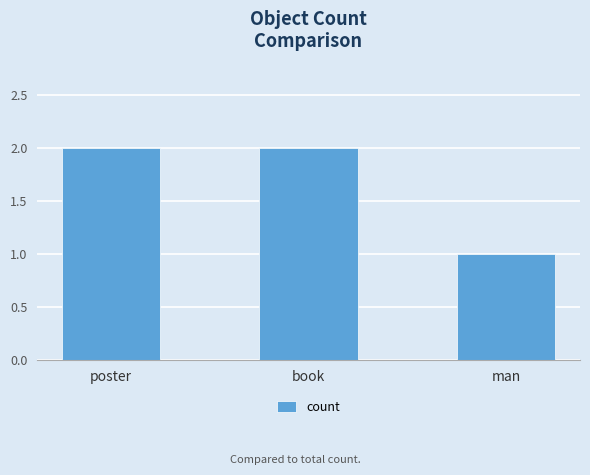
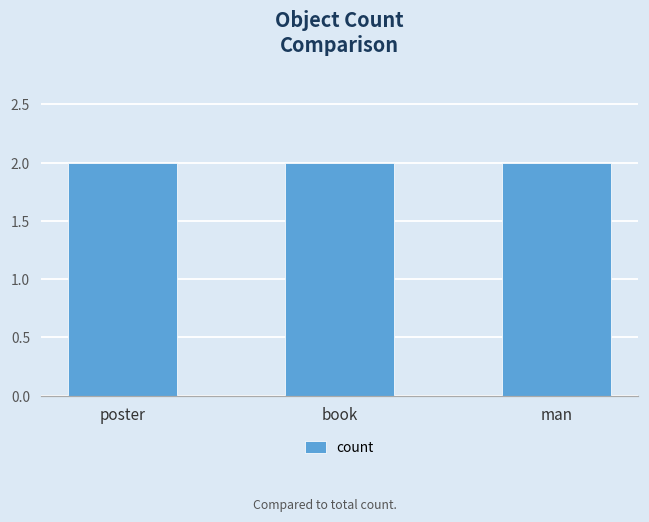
man: 1 -> 2
